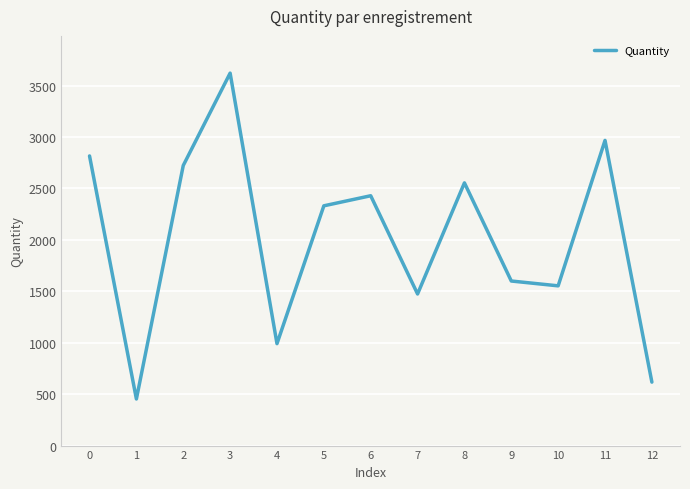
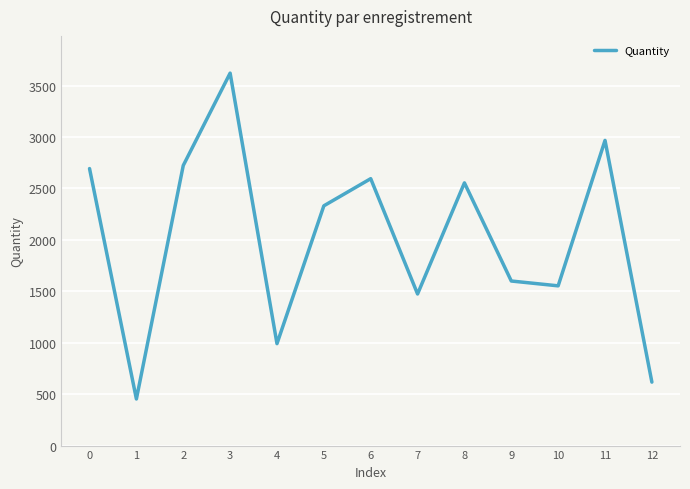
0: 2820 -> 2690
6: 2430 -> 2600
